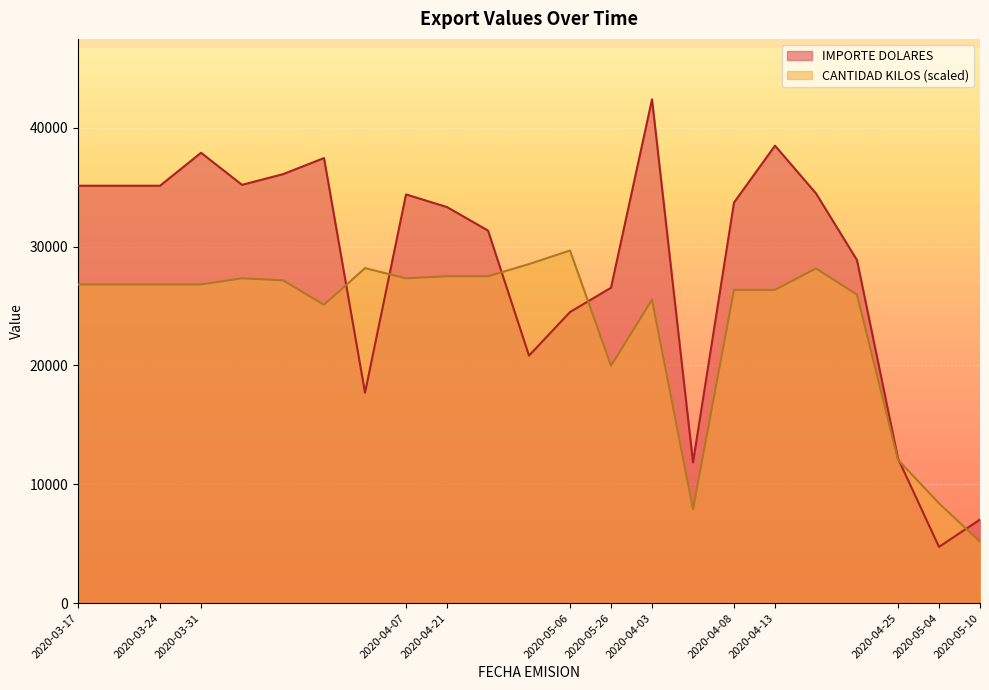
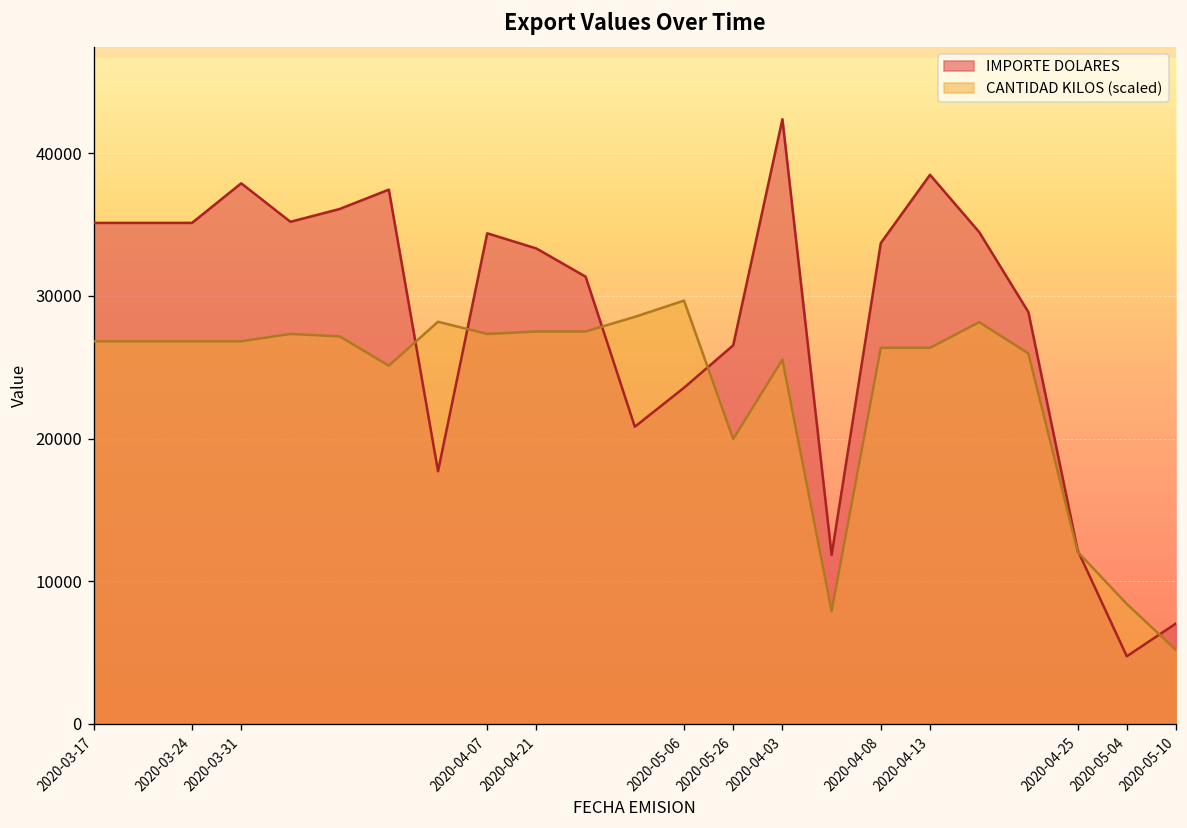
IMPORTE DOLARES, 2020-05-06: 24500 -> 23600
